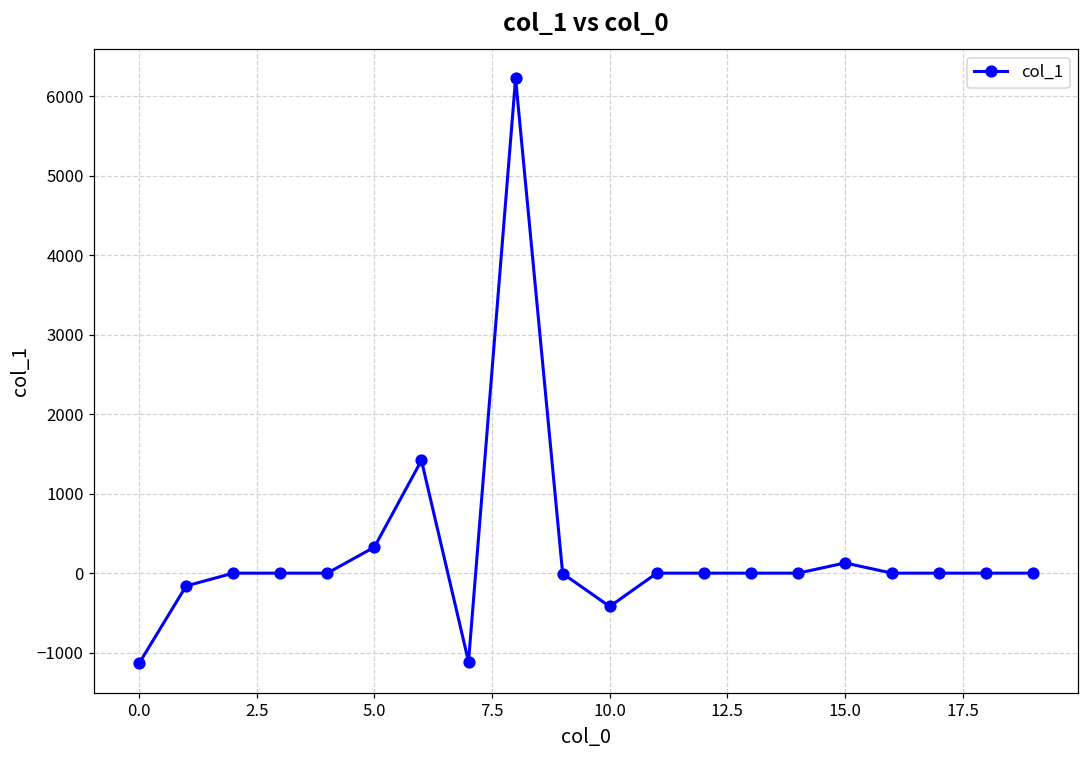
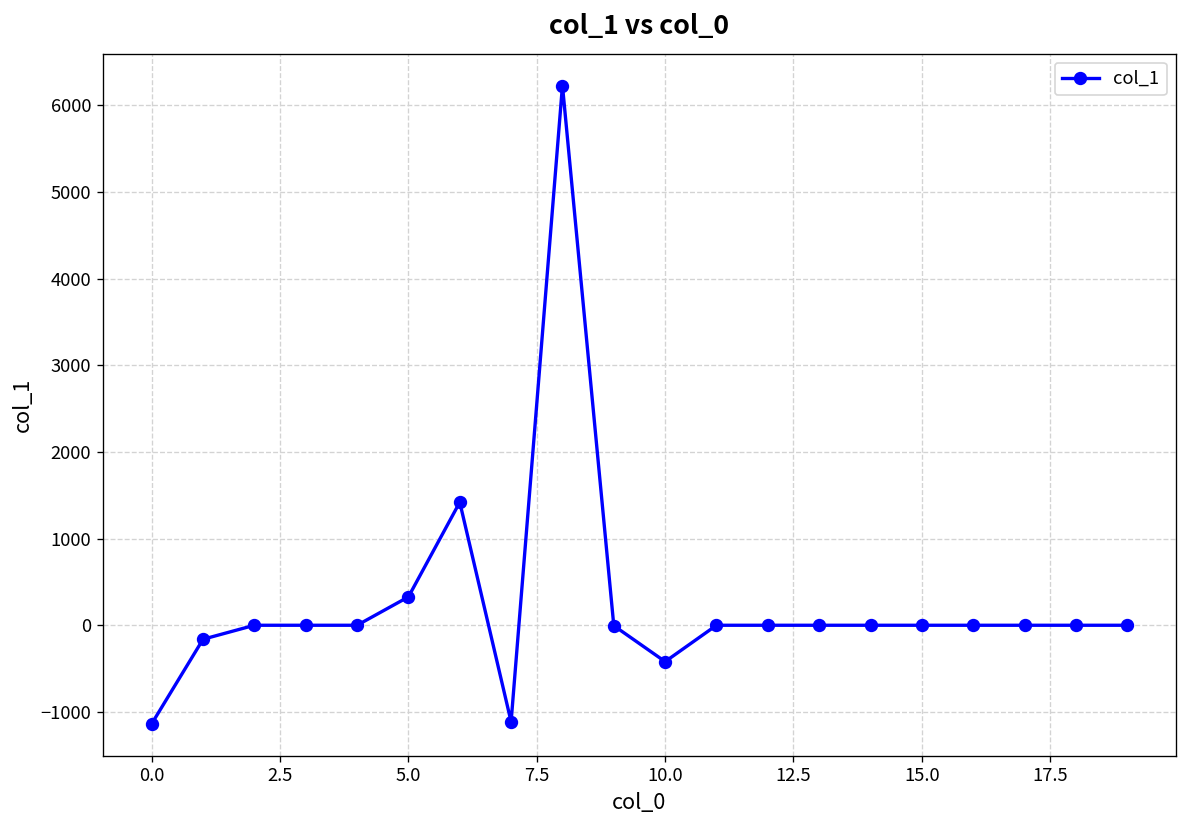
15.0: 100 -> 0
